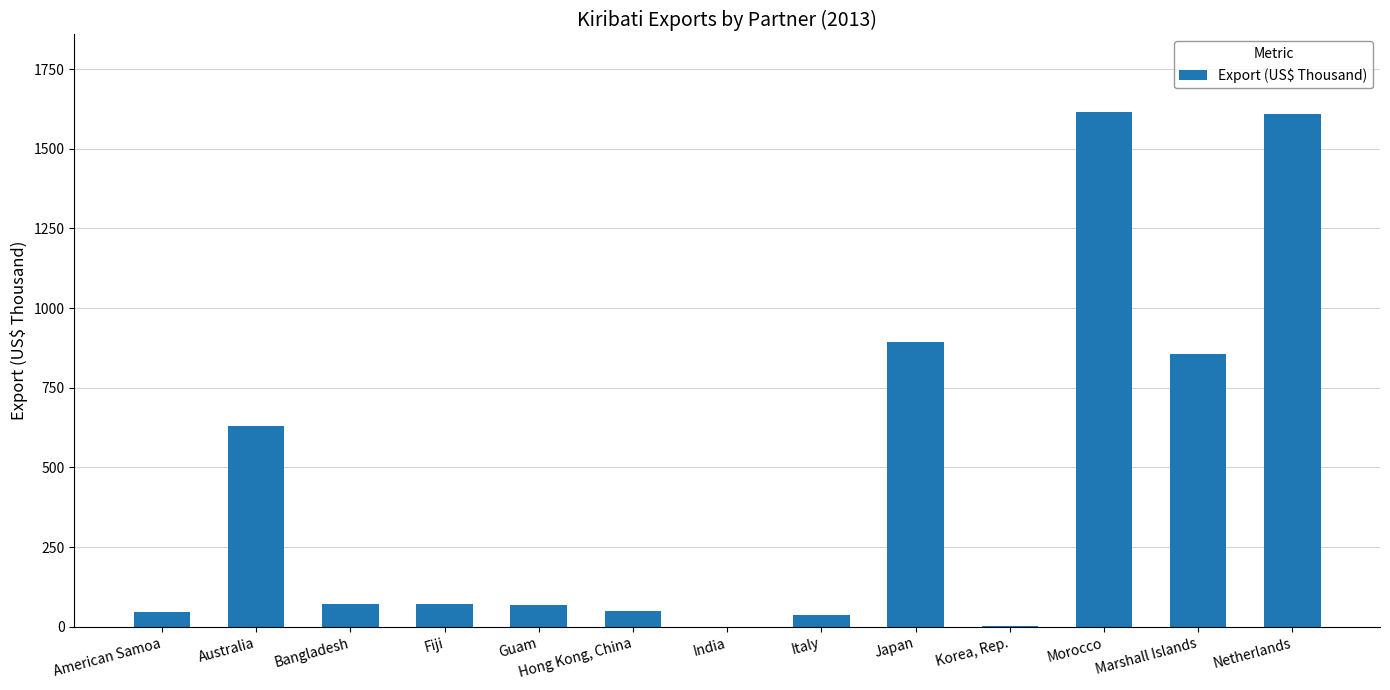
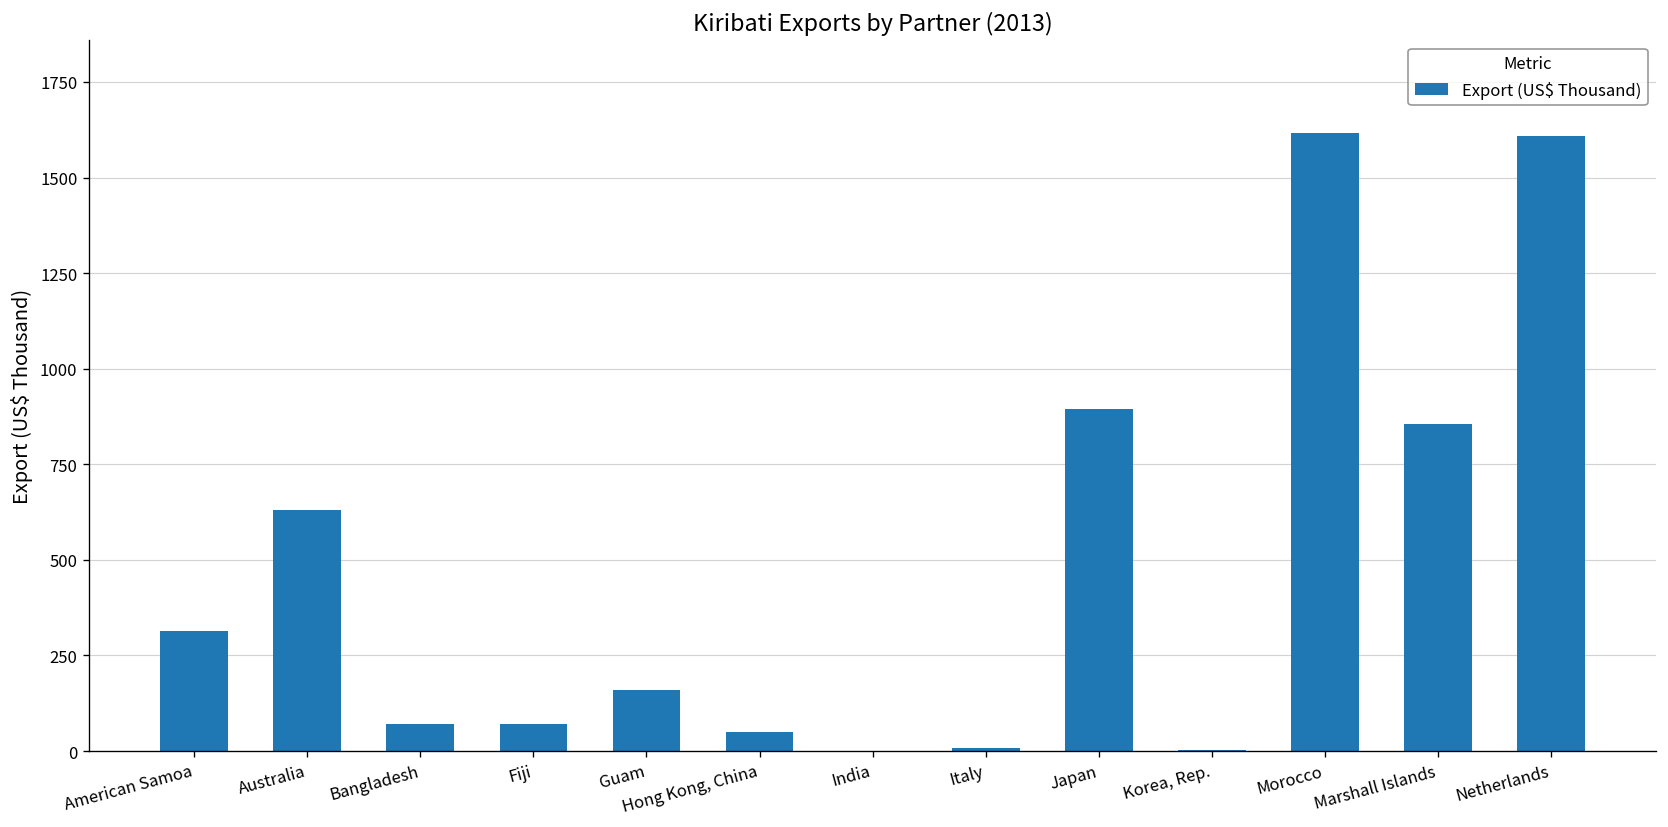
American Samoa: 50 -> 310
Guam: 70 -> 160
Italy: 40 -> 10
